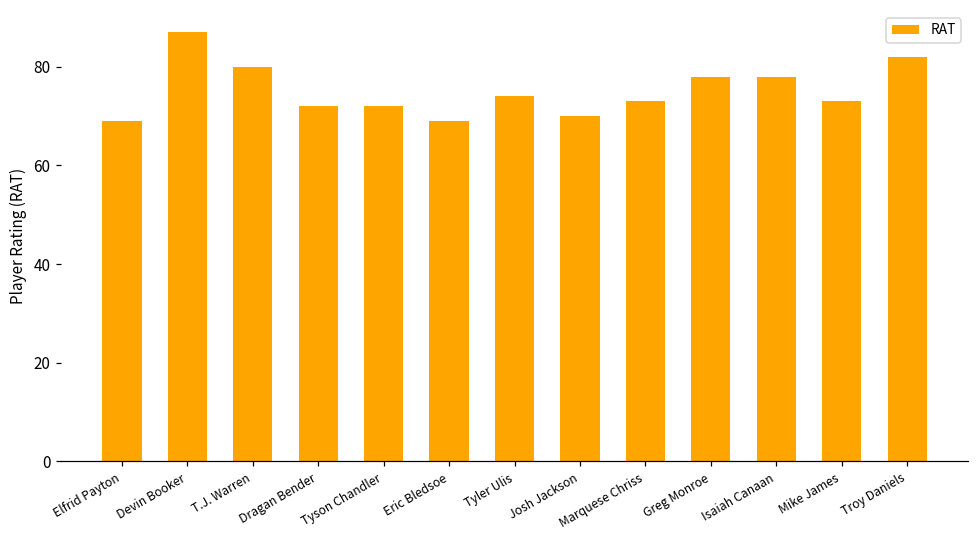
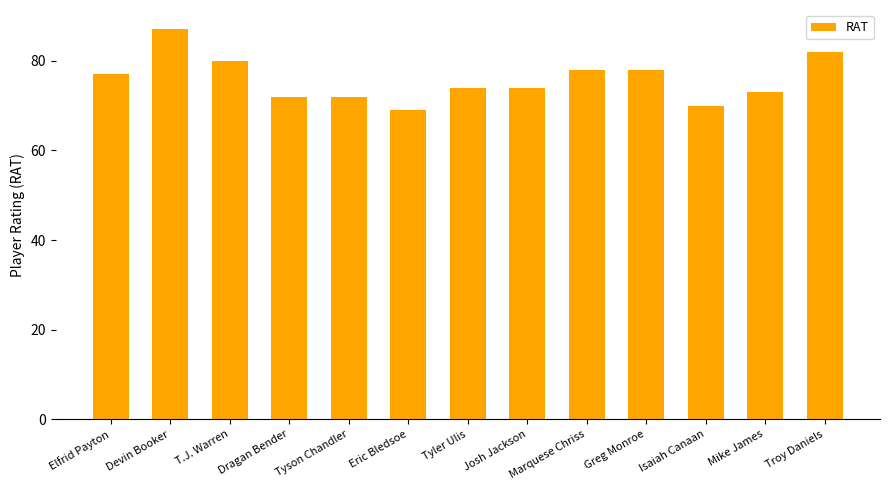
Elfrid Payton: 69 -> 77
Josh Jackson: 70 -> 74
Marquese Chriss: 73 -> 78
Isaiah Canaan: 78 -> 70
